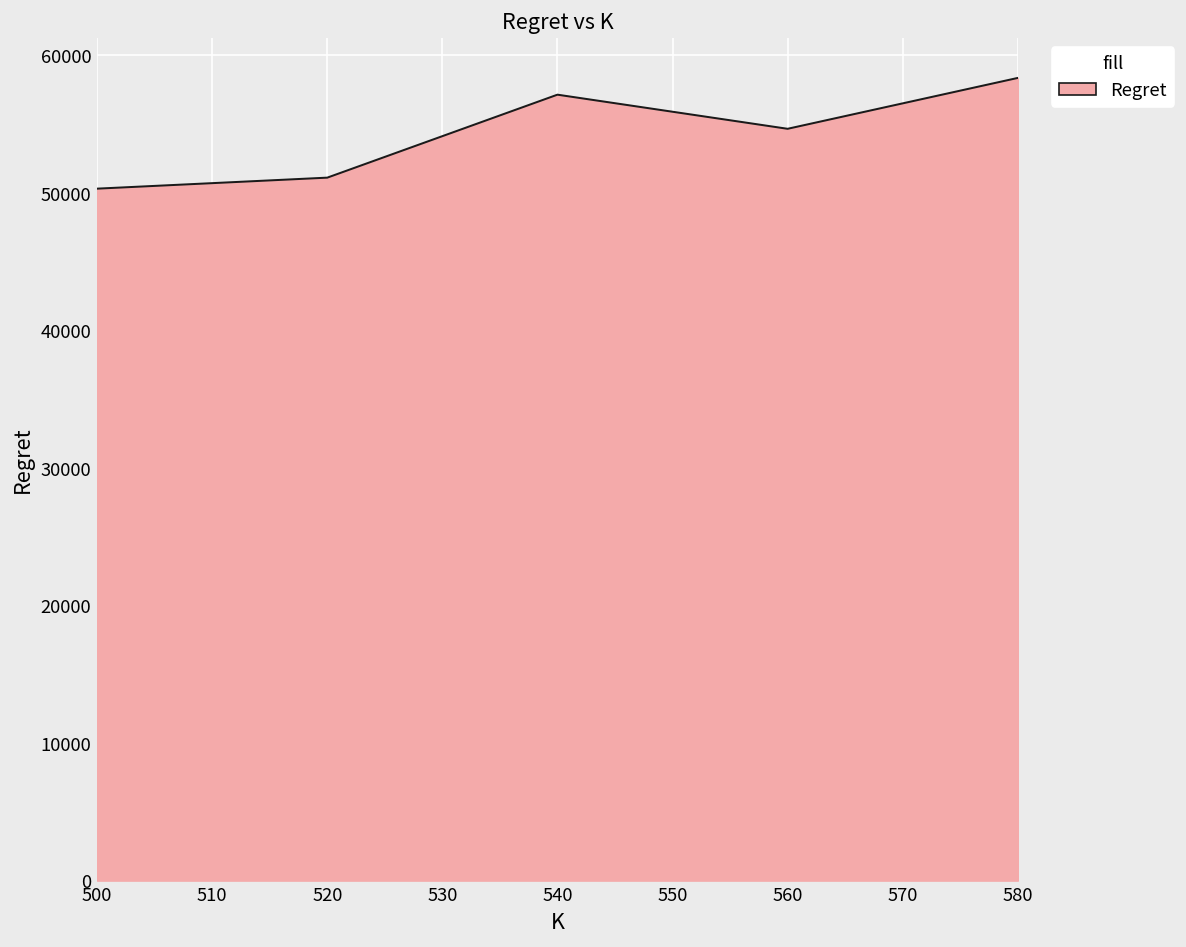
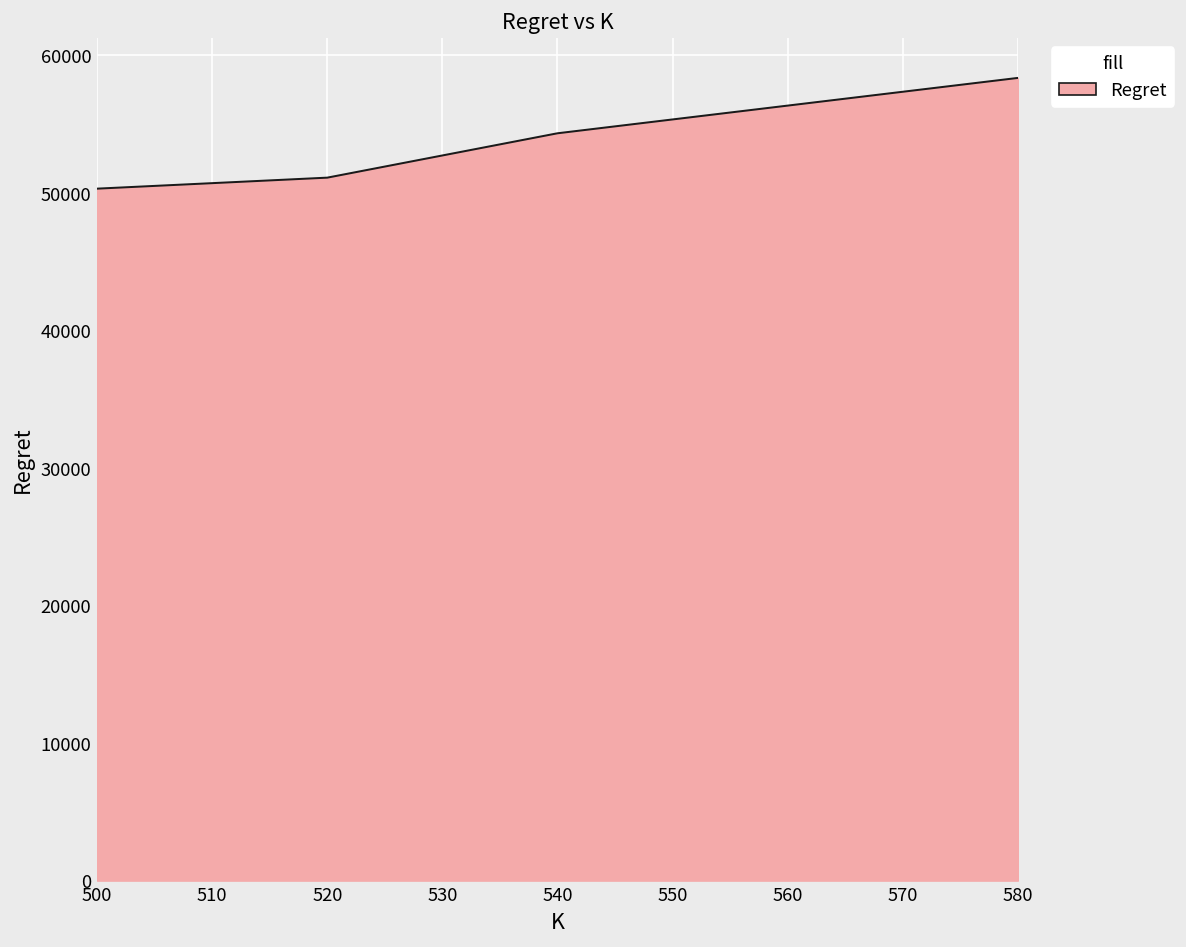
540: 57100 -> 54300
560: 54700 -> 56300
